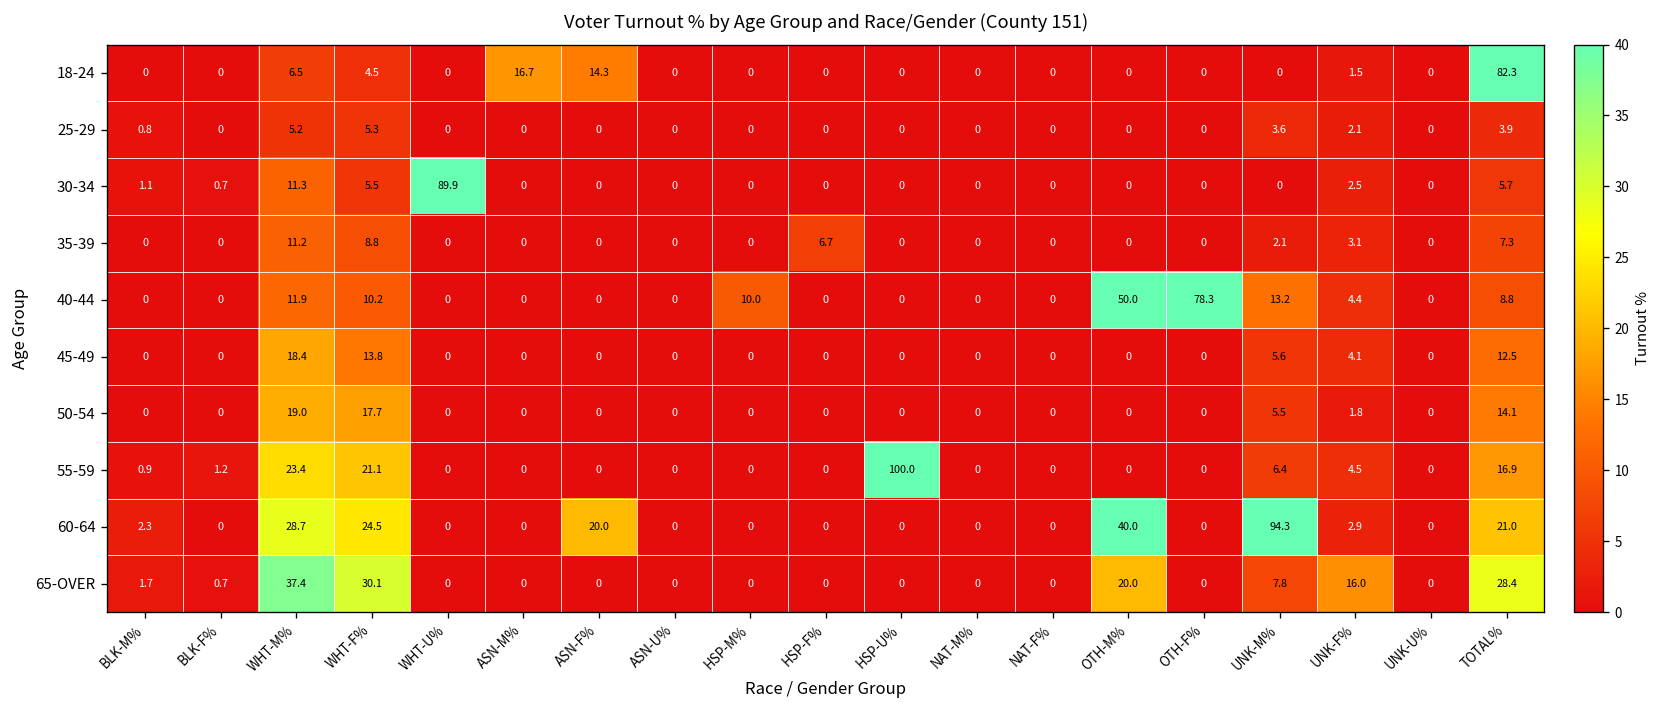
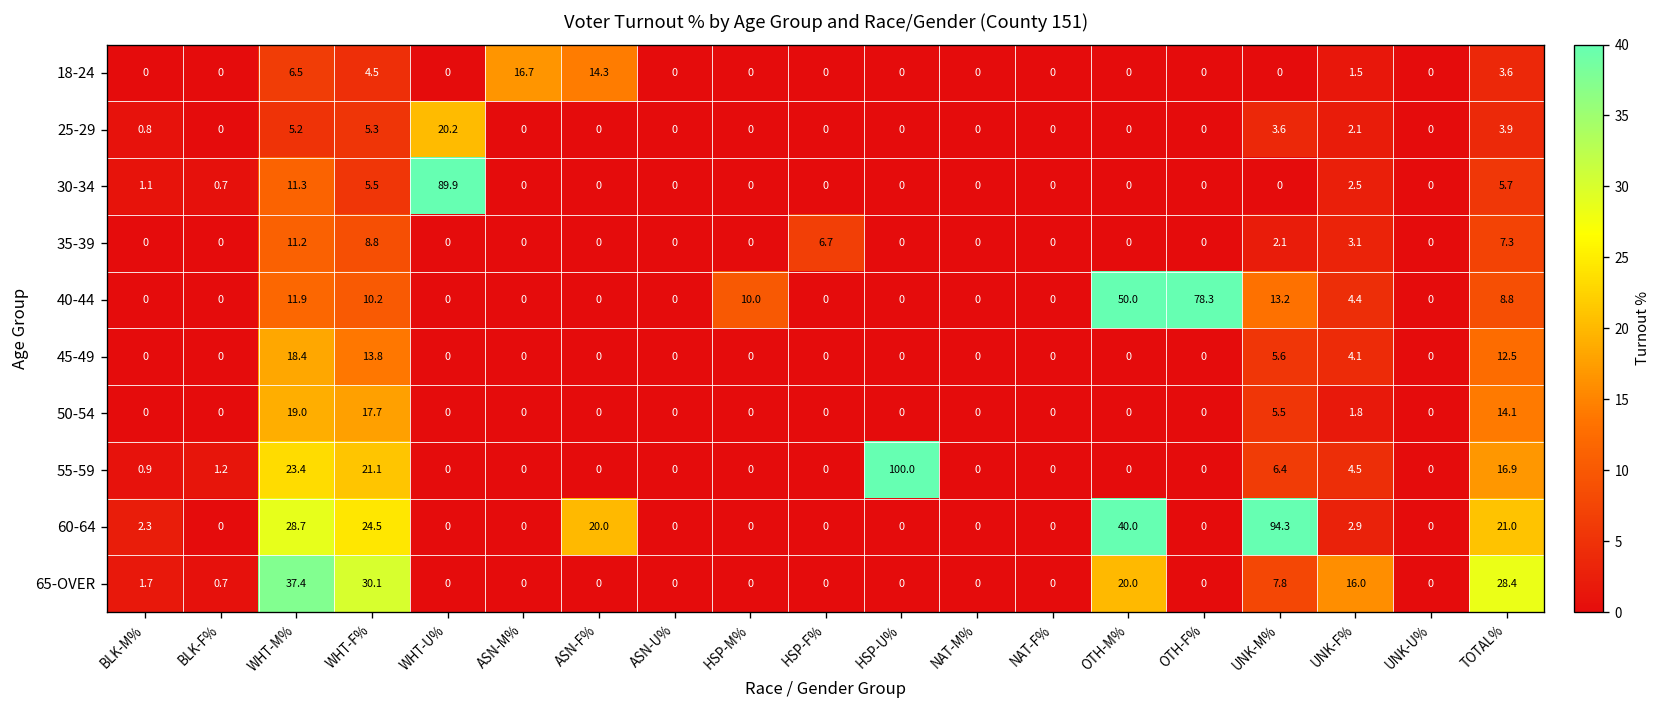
18-24, TOTAL%: 82.3 -> 3.6
25-29, WHT-U%: 0 -> 20.2
